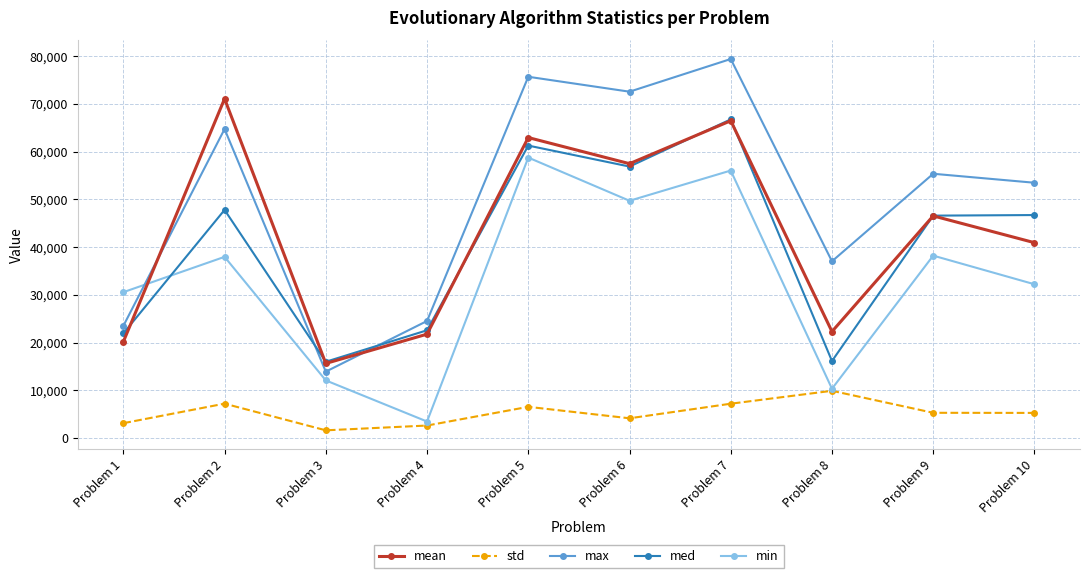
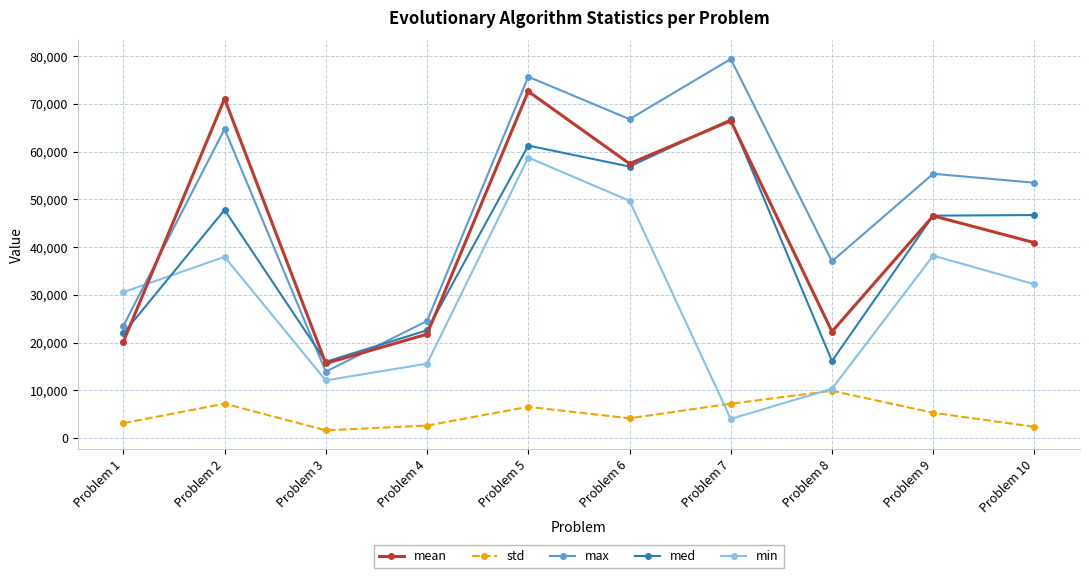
min, Problem 4: 3,000 -> 16,000
mean, Problem 5: 63,000 -> 73,000
max, Problem 6: 73,000 -> 67,000
min, Problem 7: 56,000 -> 4,000
std, Problem 10: 5,000 -> 2,000
